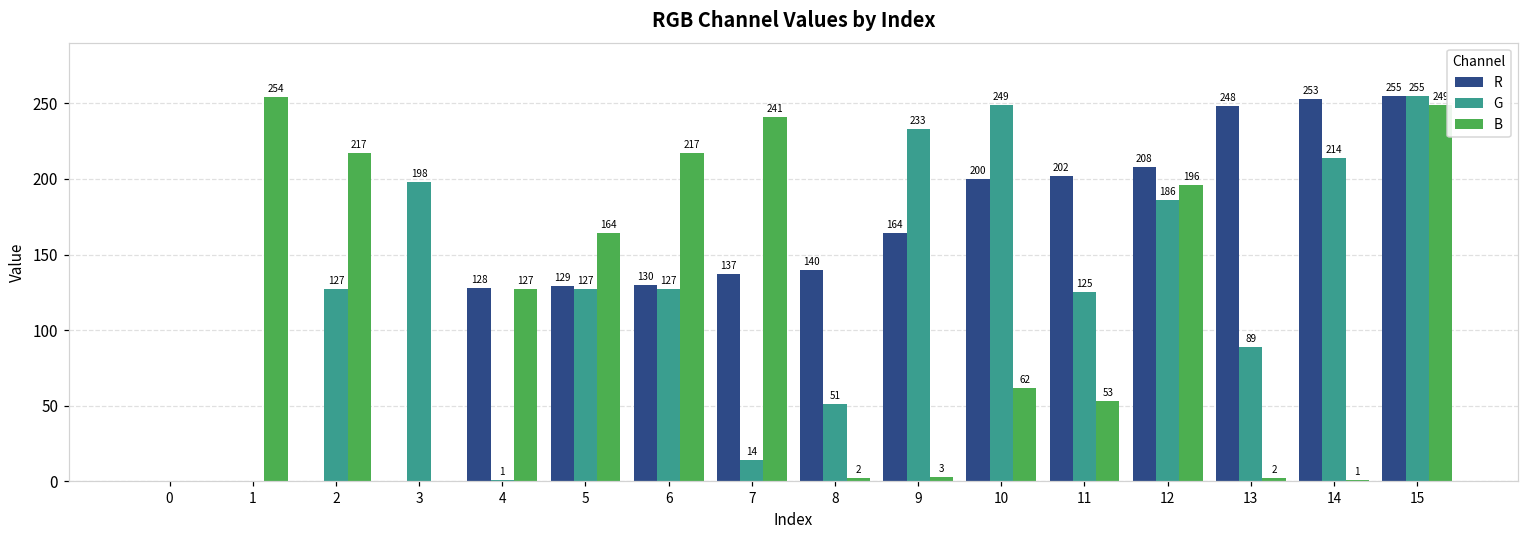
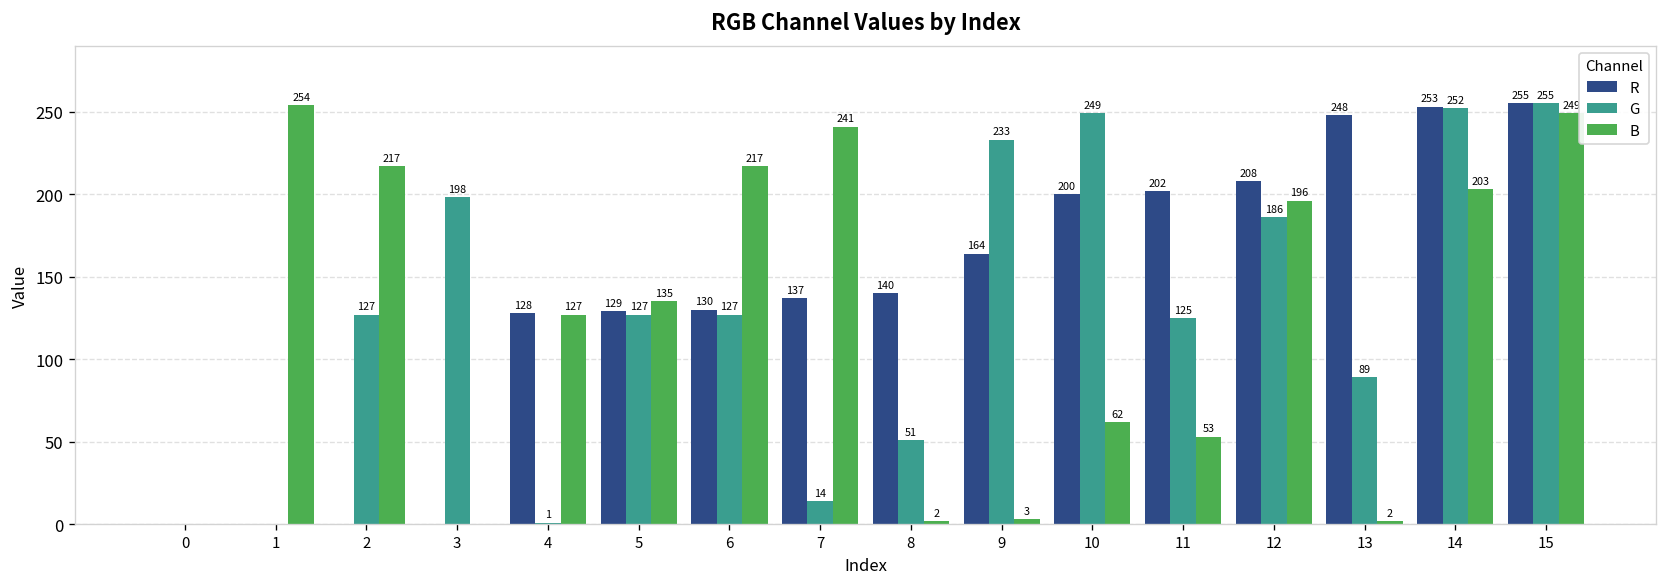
B, 5: 164 -> 135
G, 14: 214 -> 252
B, 14: 1 -> 203
